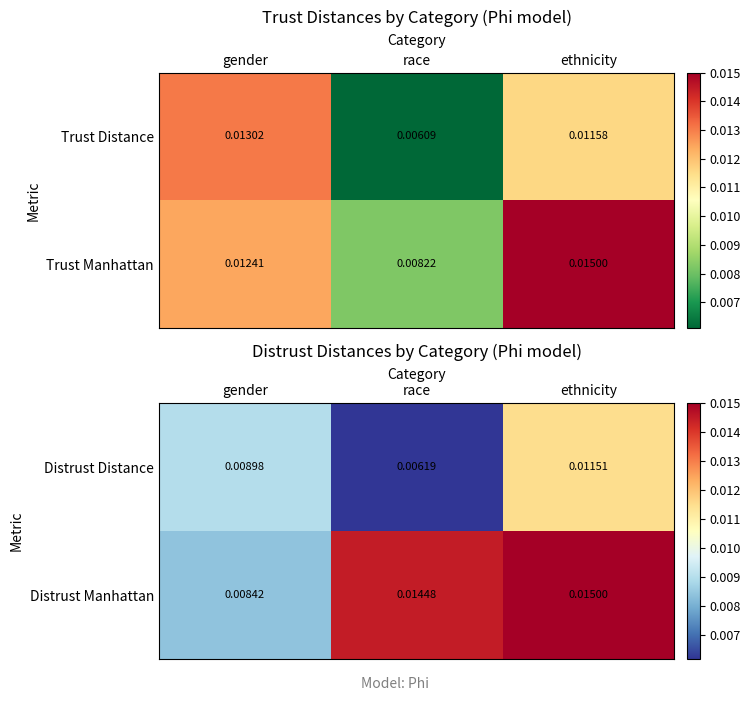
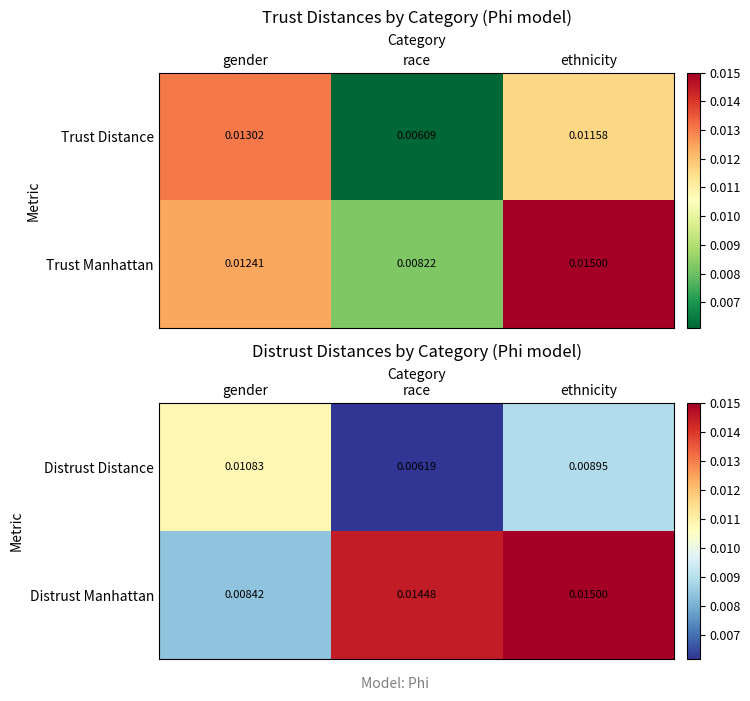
Distrust Distances by Category (Phi model), Distrust Distance, gender: 0.00898 -> 0.01083
Distrust Distances by Category (Phi model), Distrust Distance, ethnicity: 0.01151 -> 0.00895
